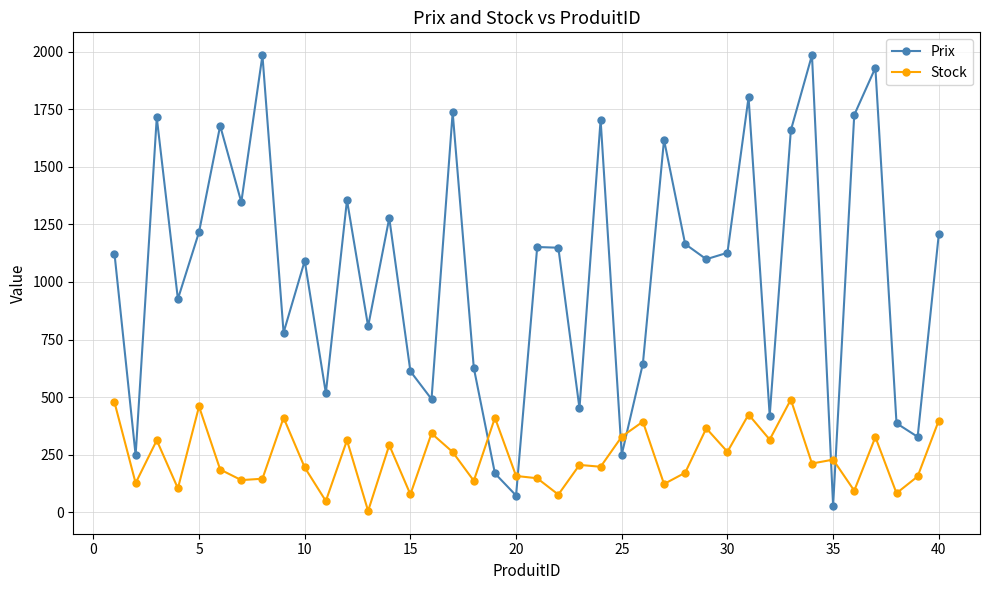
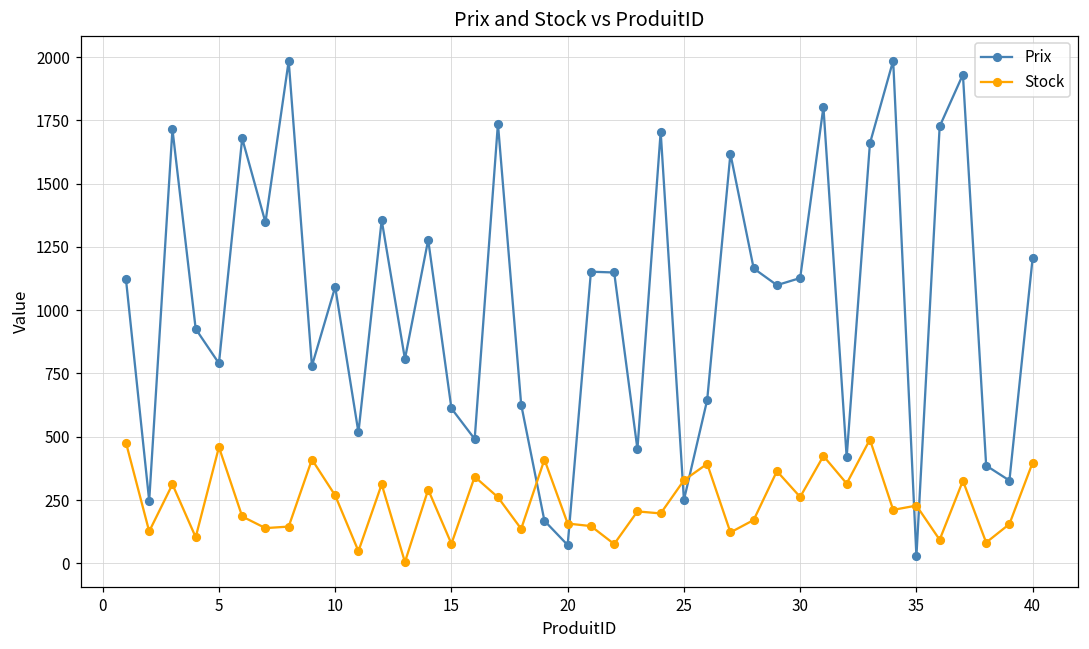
Prix, 5: 1220 -> 790
Stock, 10: 190 -> 270
